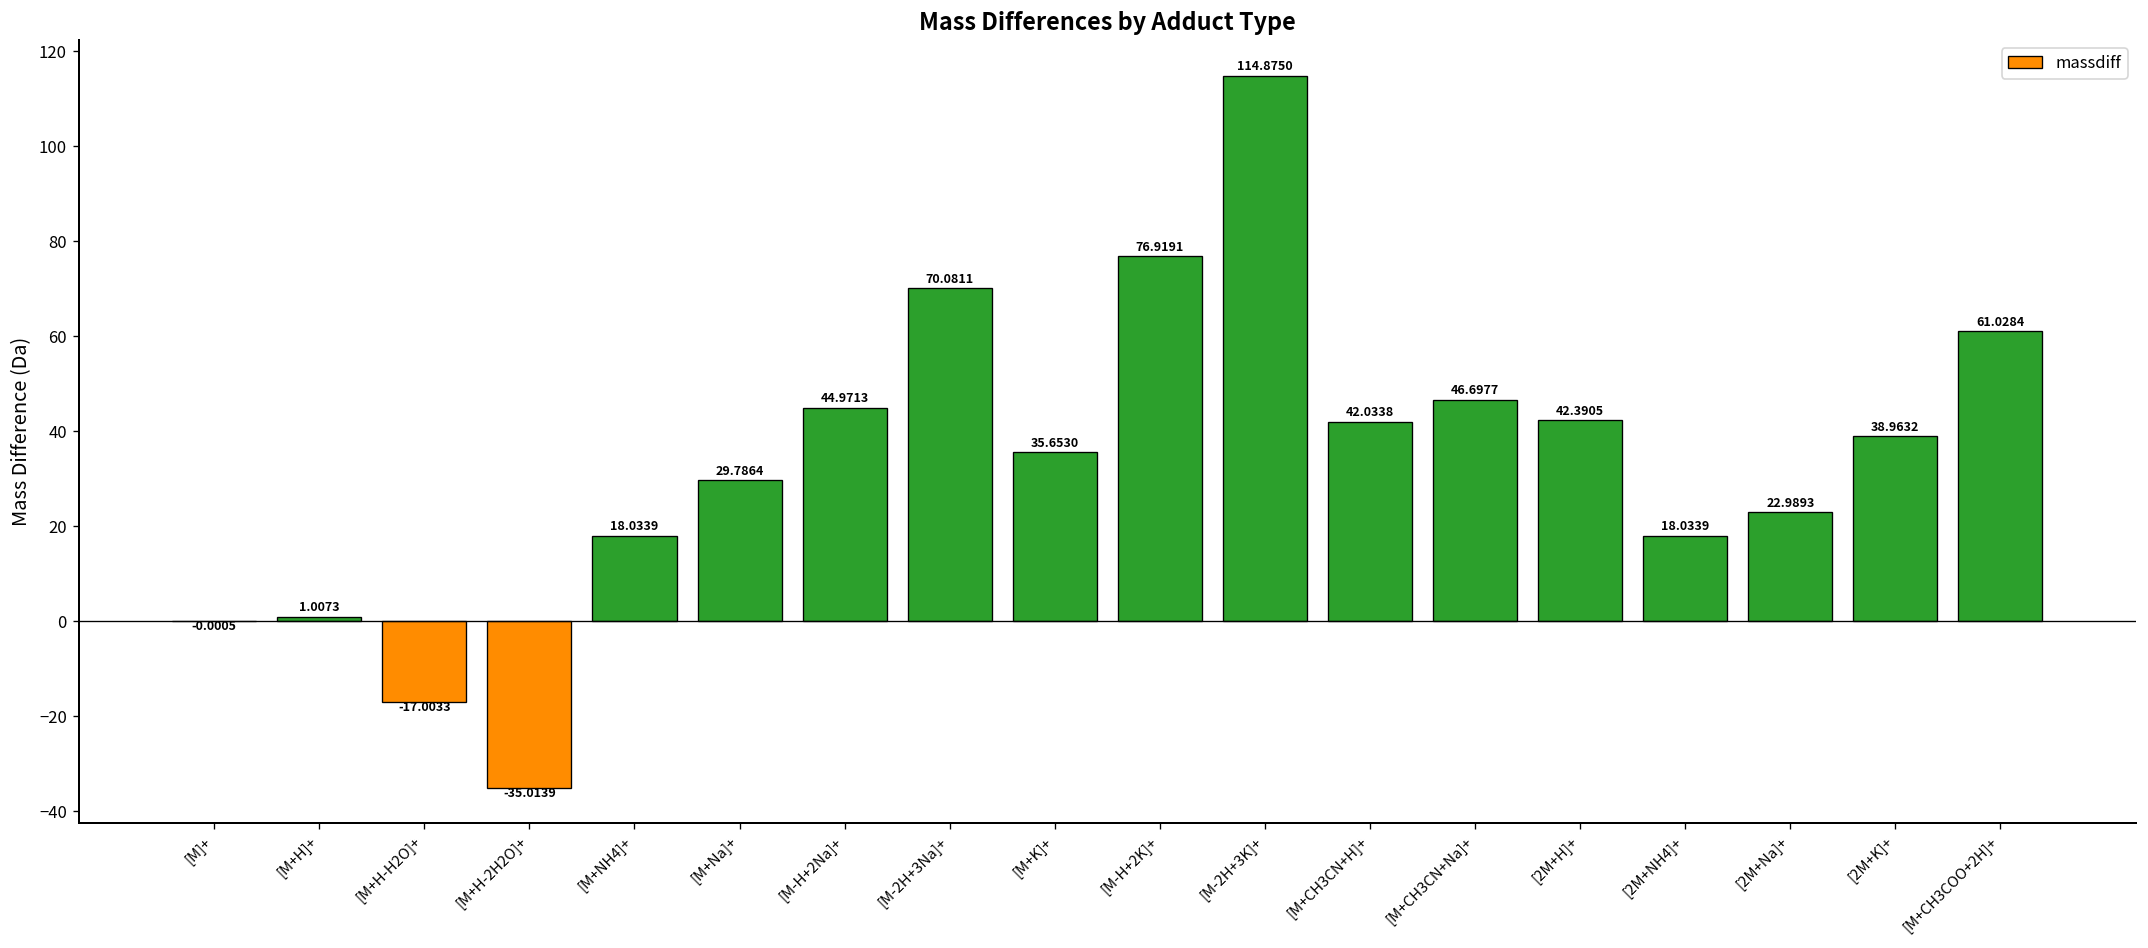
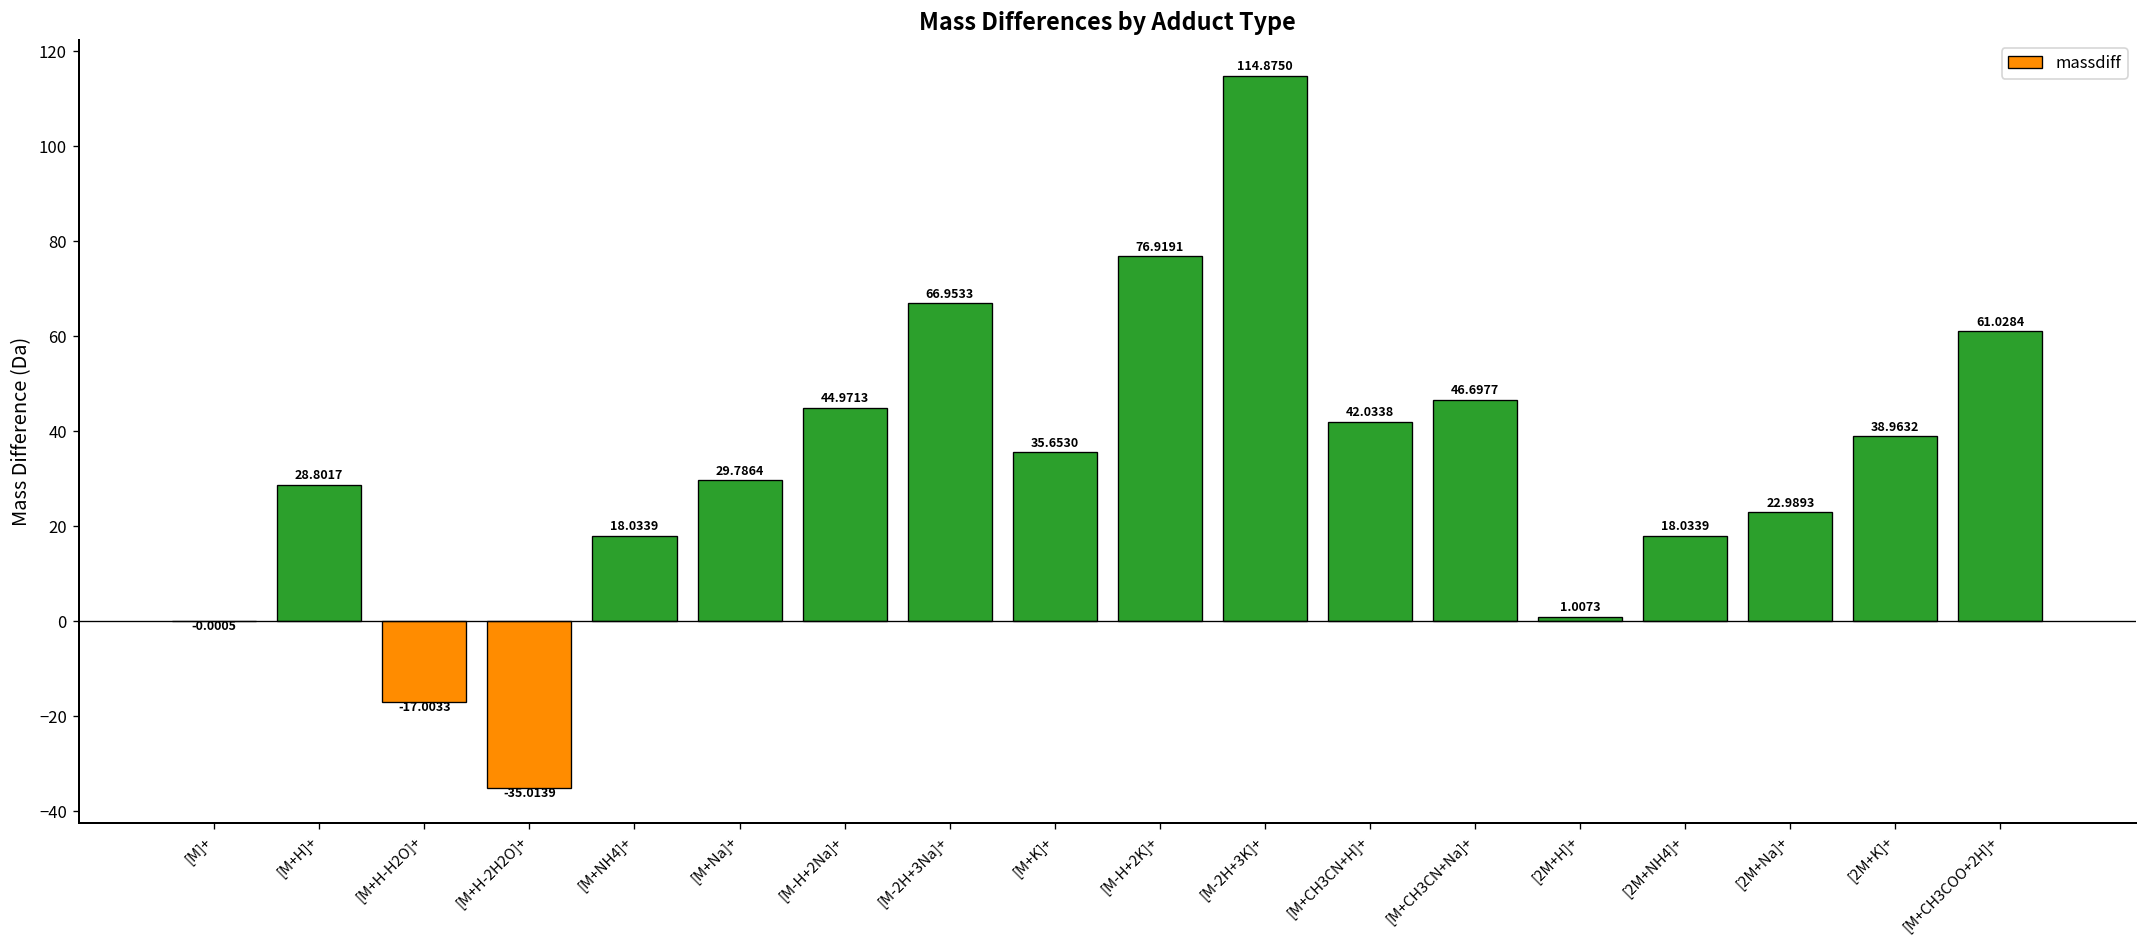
[M+H]+: 1.0073 -> 28.8017
[M-2H+3Na]+: 70.0811 -> 66.9533
[2M+H]+: 42.3905 -> 1.0073
